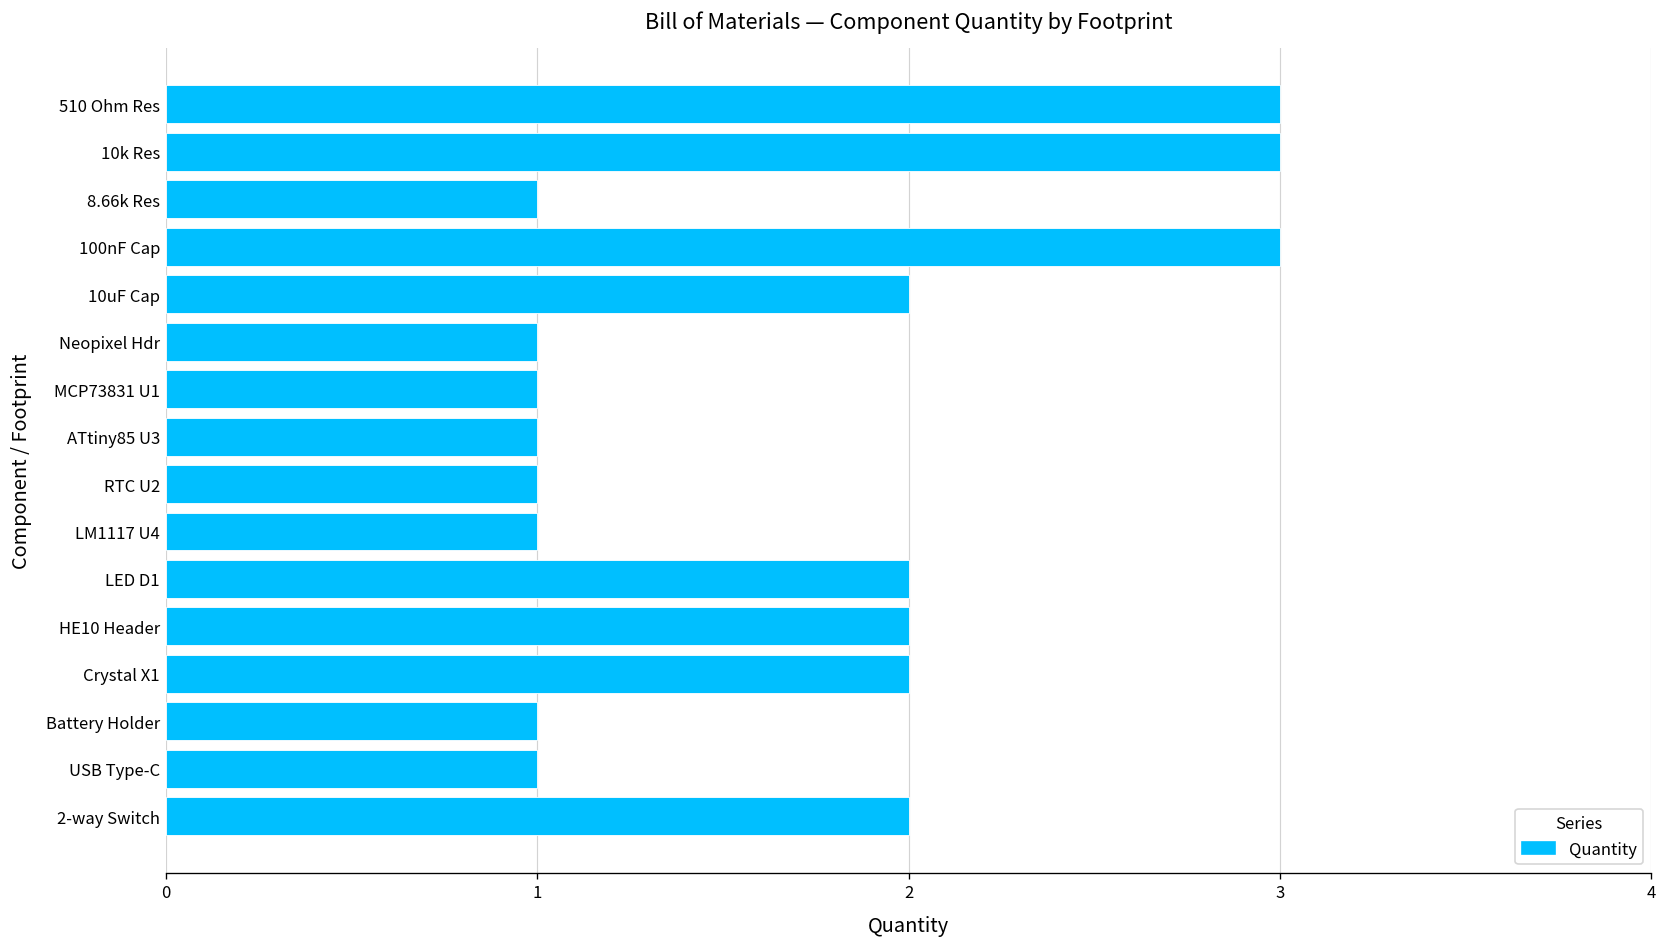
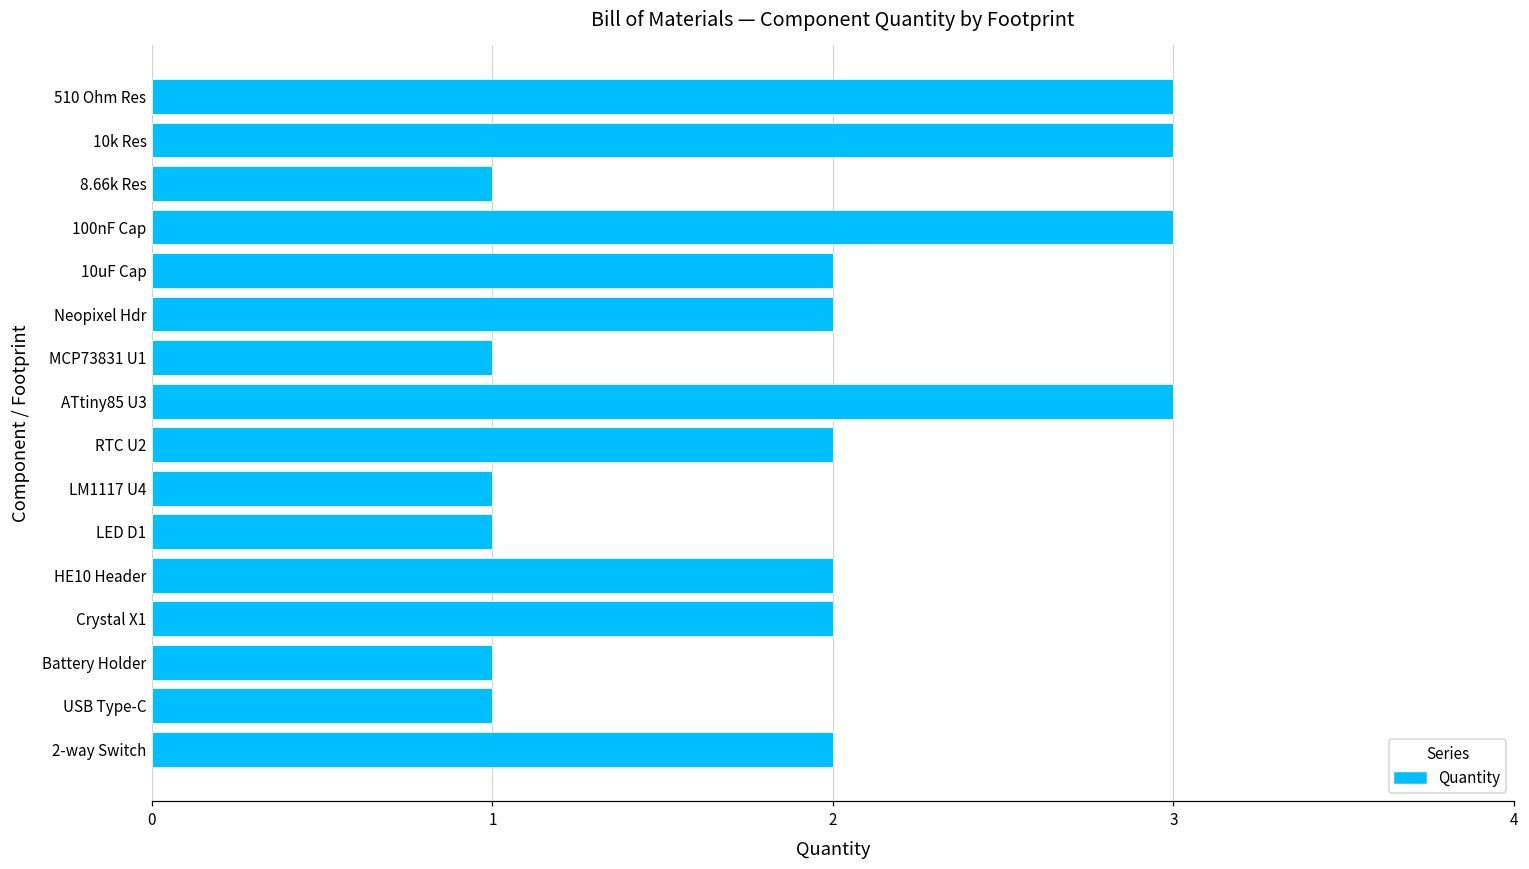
Neopixel Hdr: 1 -> 2
ATtiny85 U3: 1 -> 3
RTC U2: 1 -> 2
LED D1: 2 -> 1
